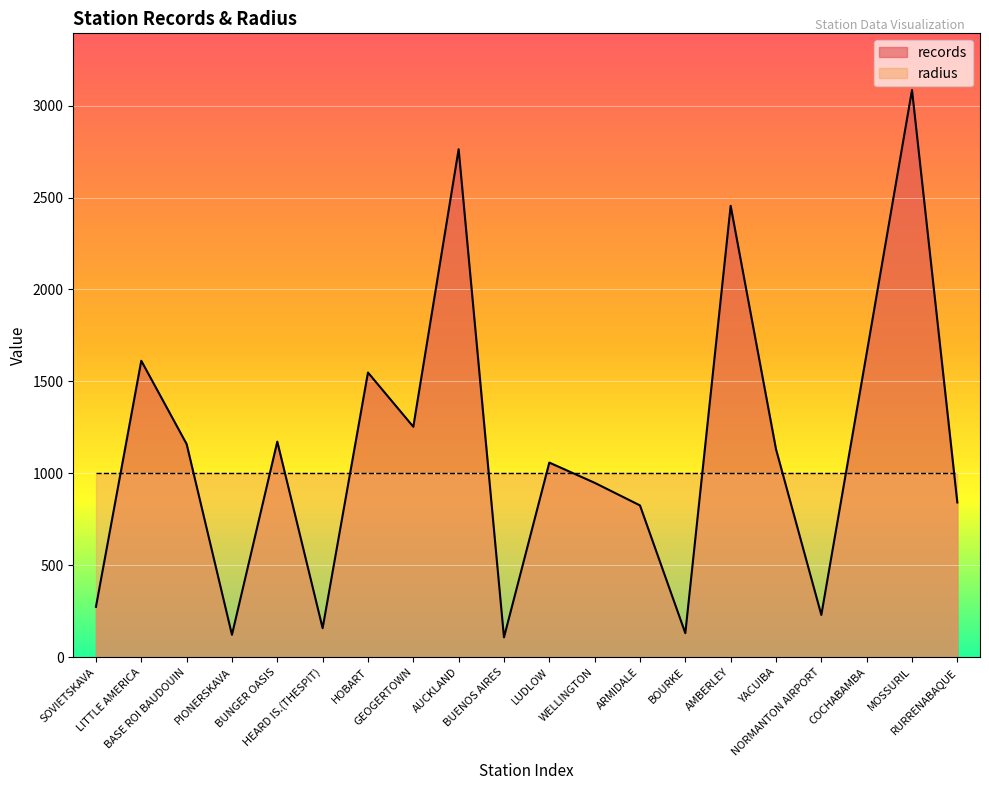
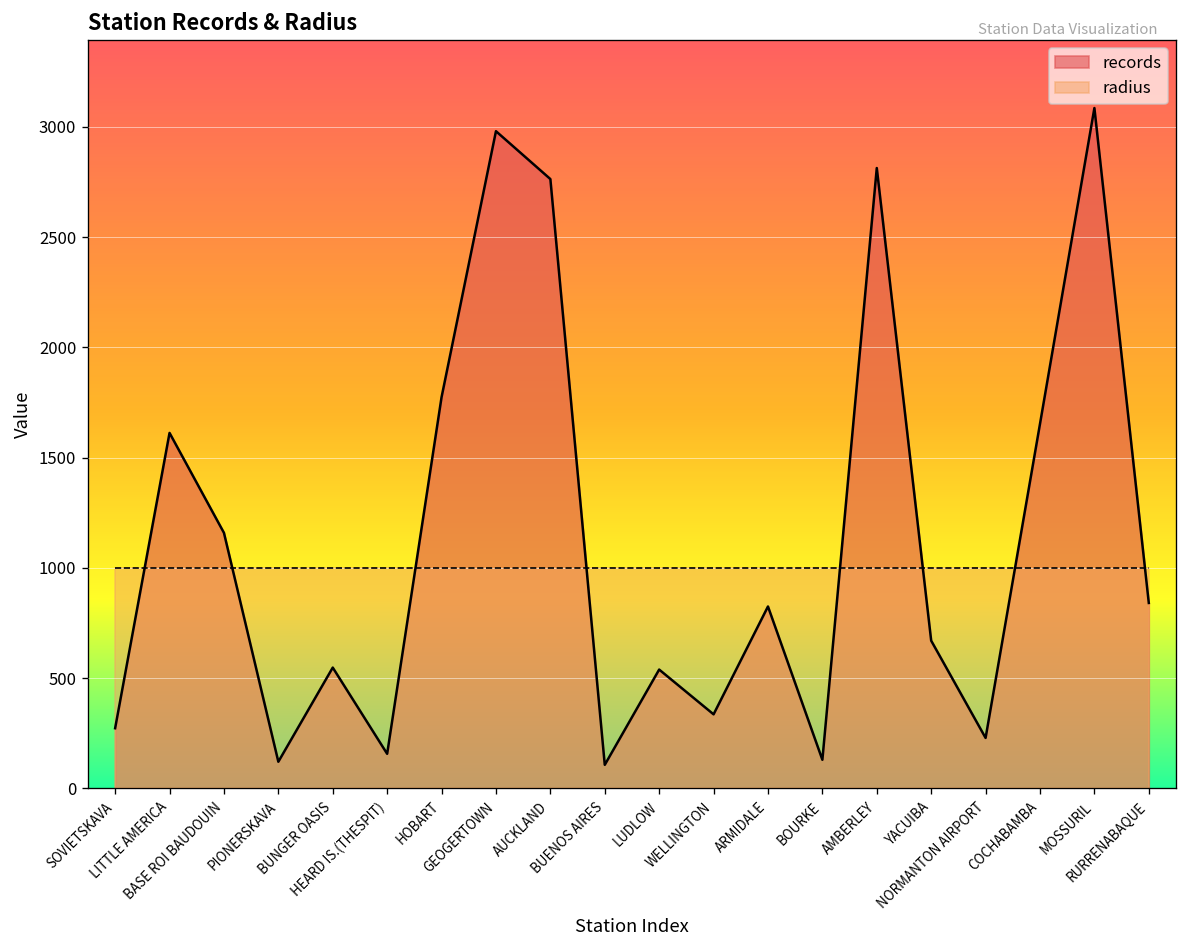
records, BUNGER OASIS: 1170 -> 550
records, HOBART: 1550 -> 1770
records, GEOGERTOWN: 1250 -> 2980
records, LUDLOW: 1060 -> 540
records, WELLINGTON: 950 -> 340
records, AMBERLEY: 2460 -> 2810
records, YACUIBA: 1130 -> 670
